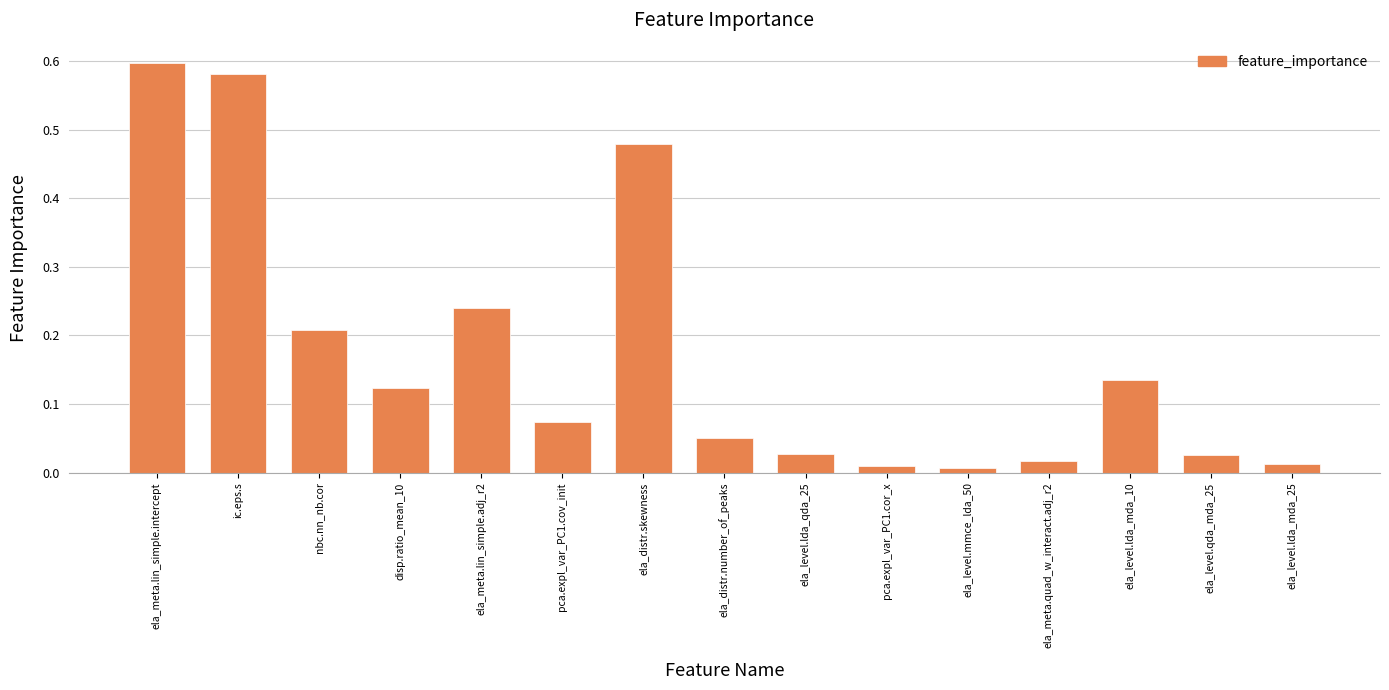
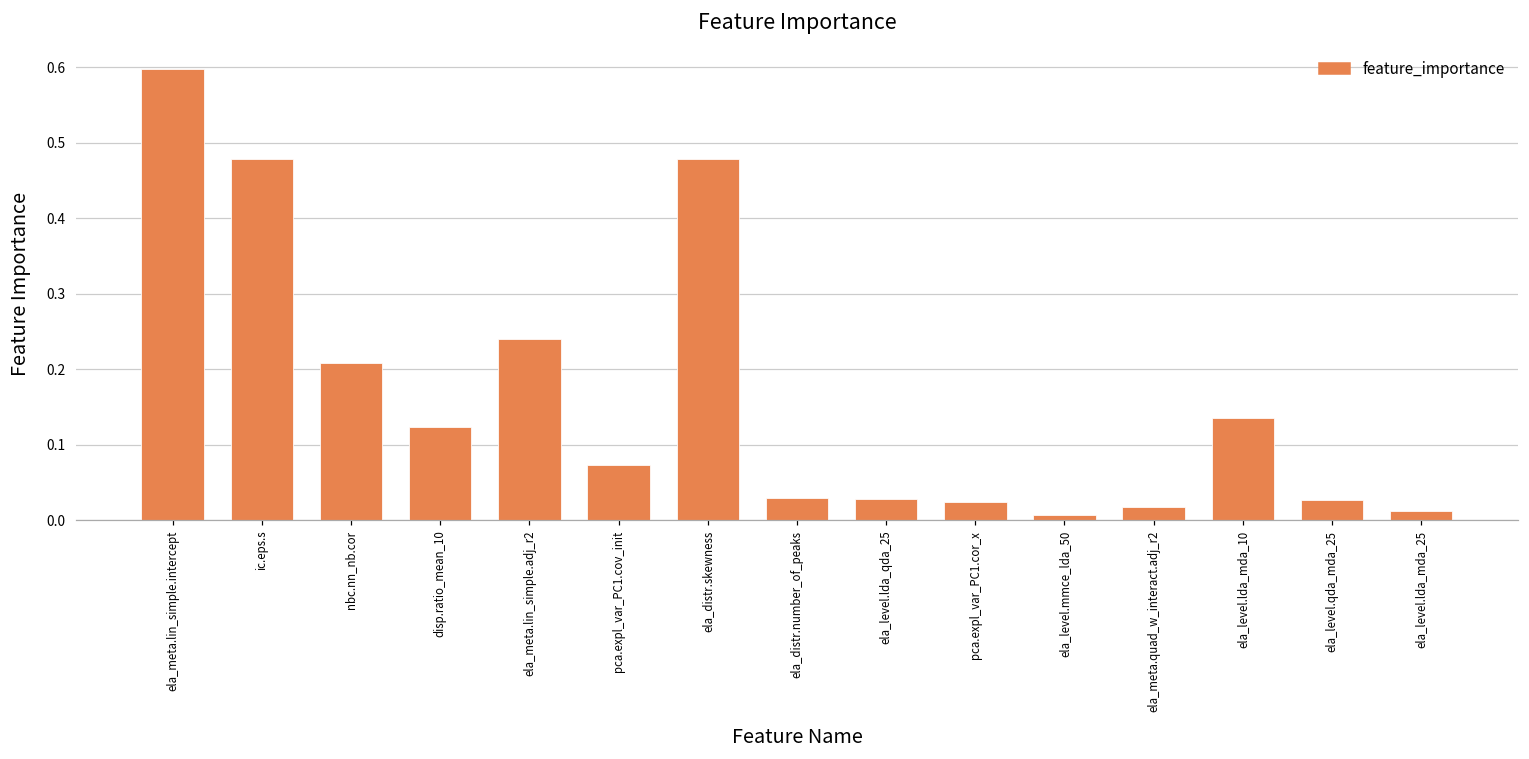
ic.eps.s: 0.58 -> 0.48
ela_distr.number_of_peaks: 0.05 -> 0.03
pca.expl_var_PC1.cor_x: 0.01 -> 0.02
